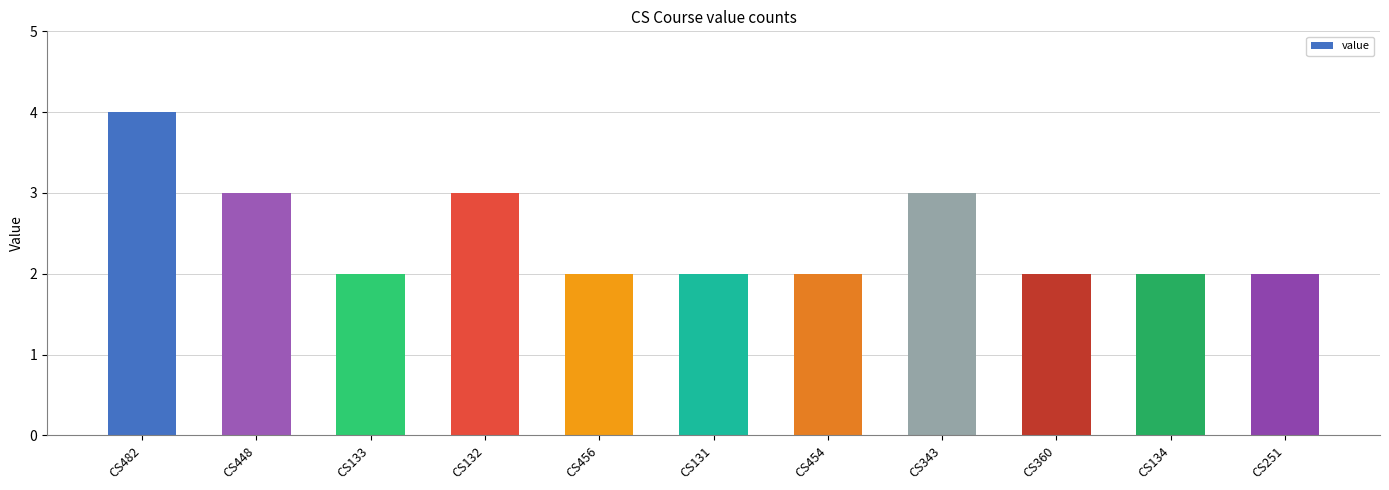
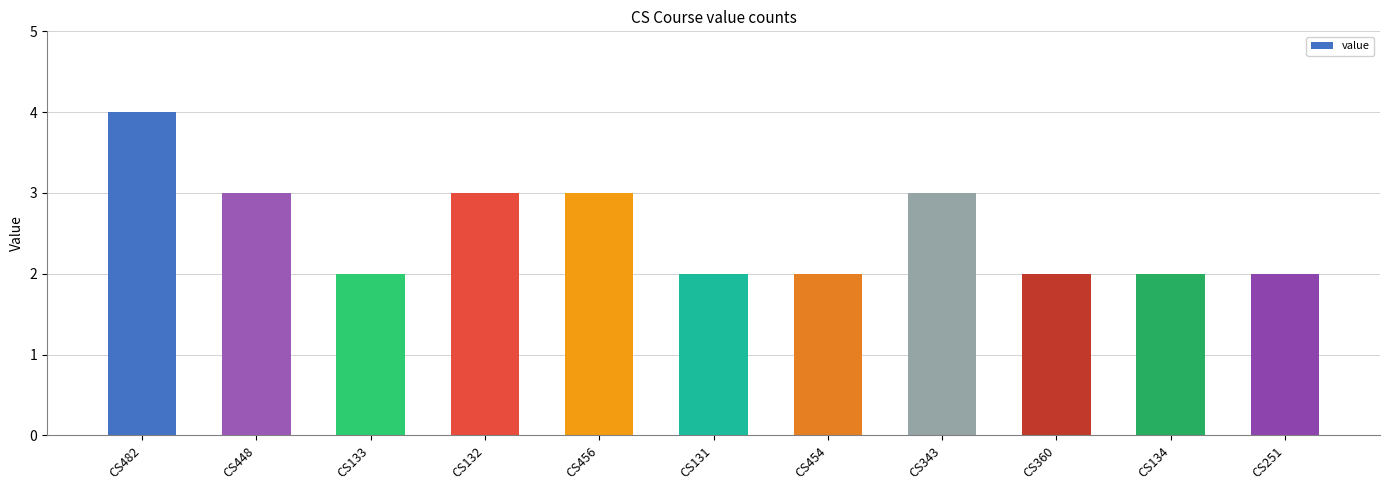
CS456: 2 -> 3
